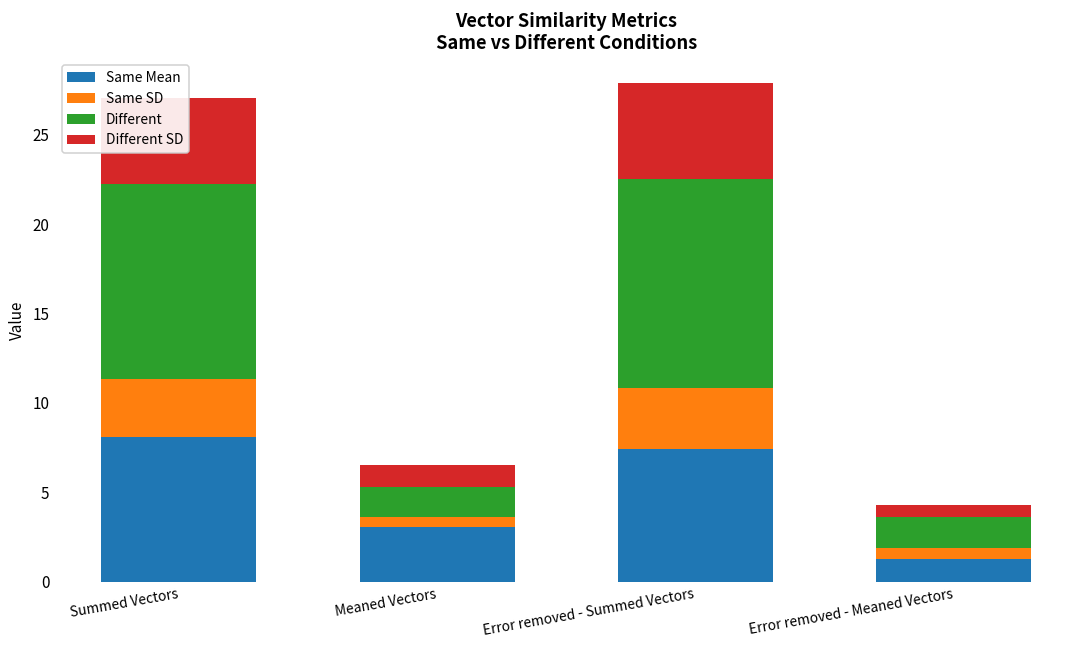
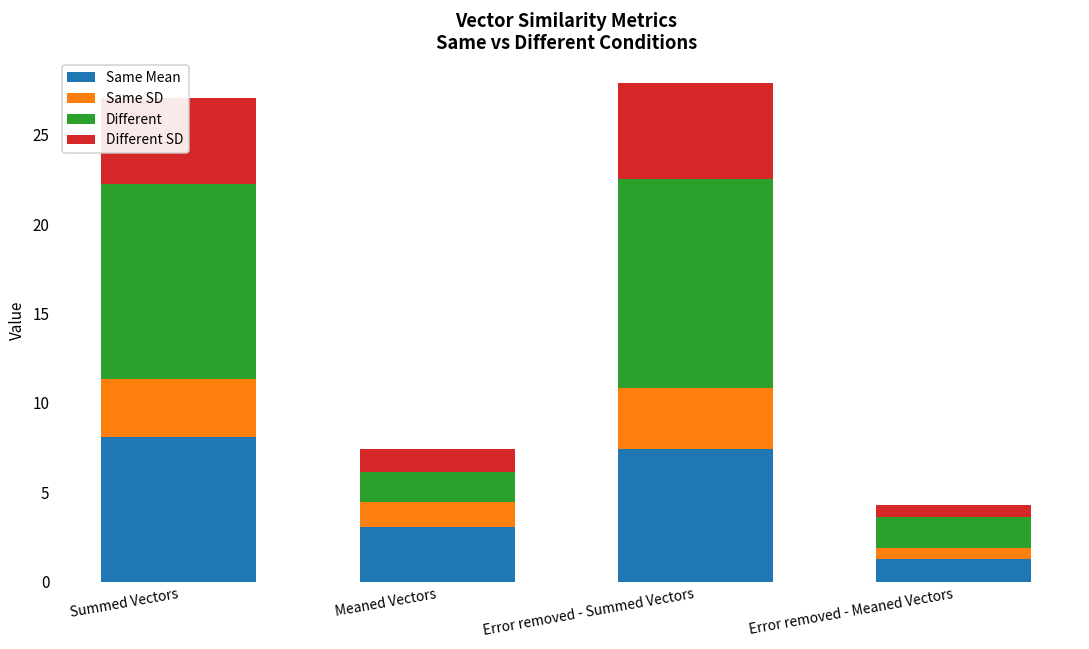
Same SD, Meaned Vectors: 0.6 -> 1.4
